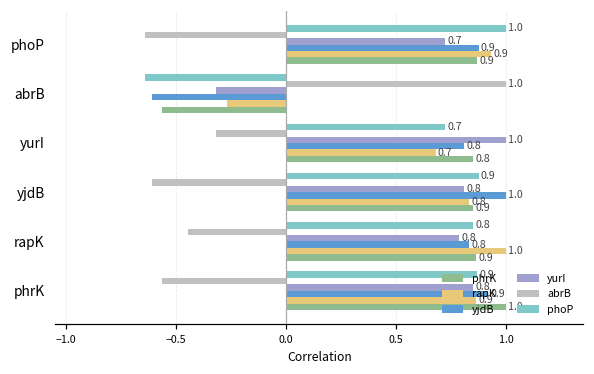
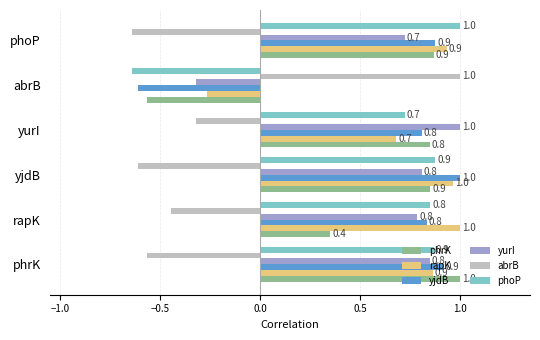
rapK, yjdB: 0.8 -> 1.0
phrK, rapK: 0.9 -> 0.4
